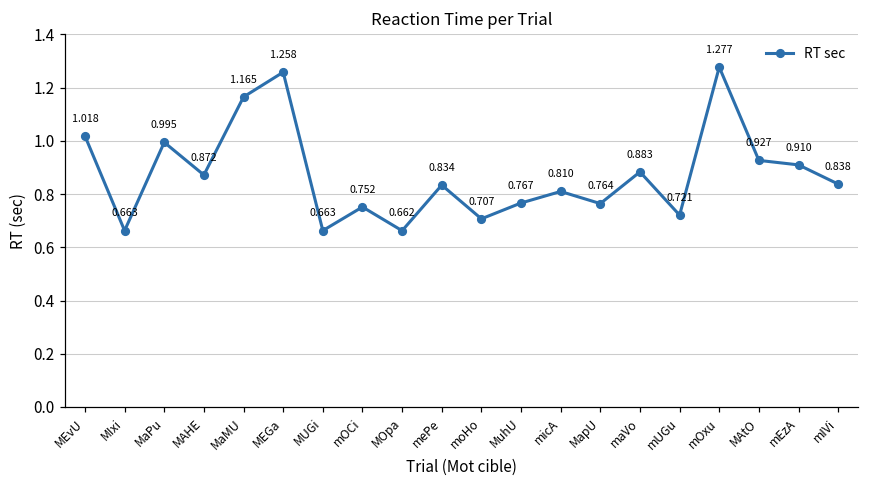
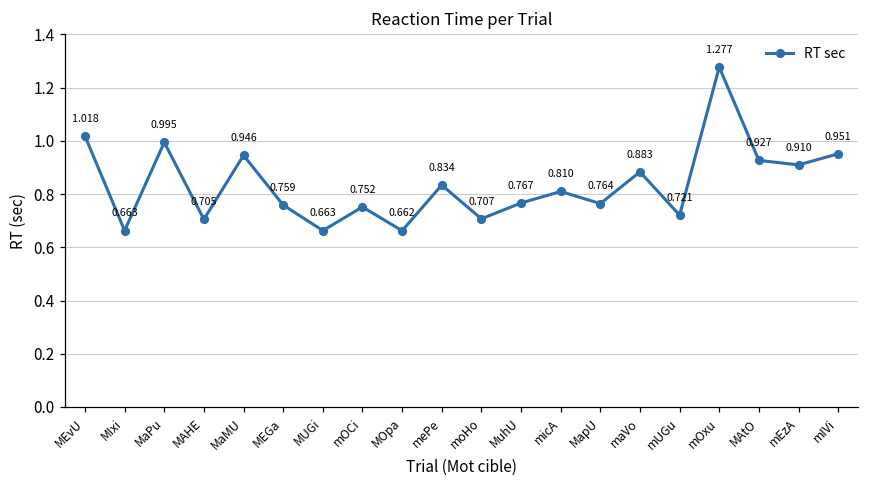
MAHE: 0.872 -> 0.705
MaMU: 1.165 -> 0.946
MEGa: 1.258 -> 0.759
mIVi: 0.838 -> 0.951
